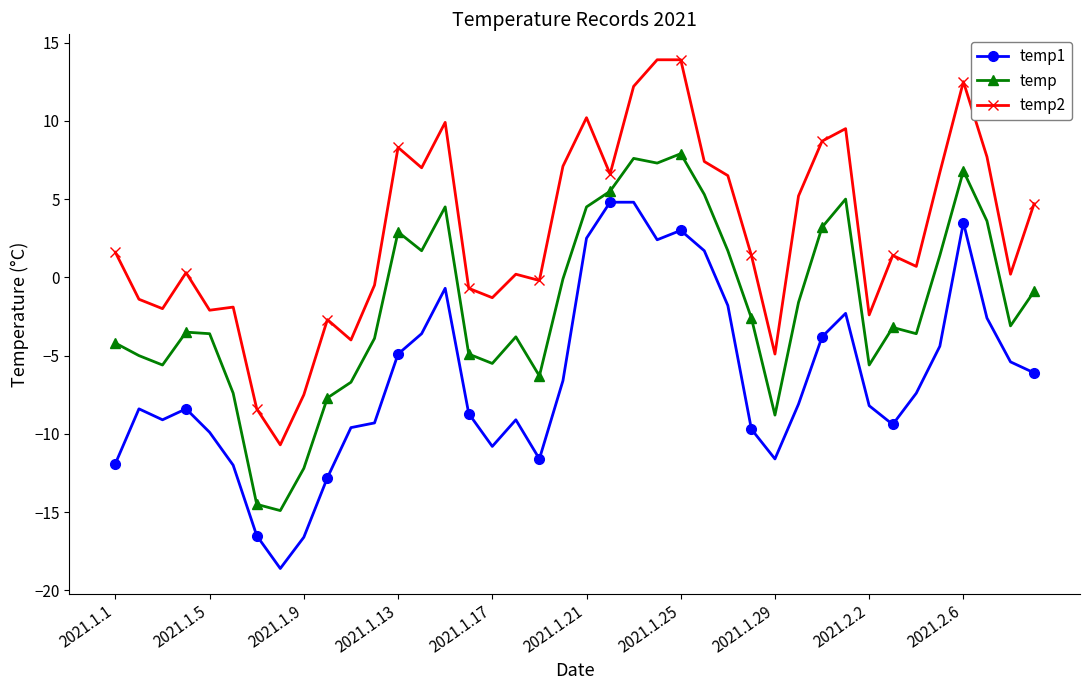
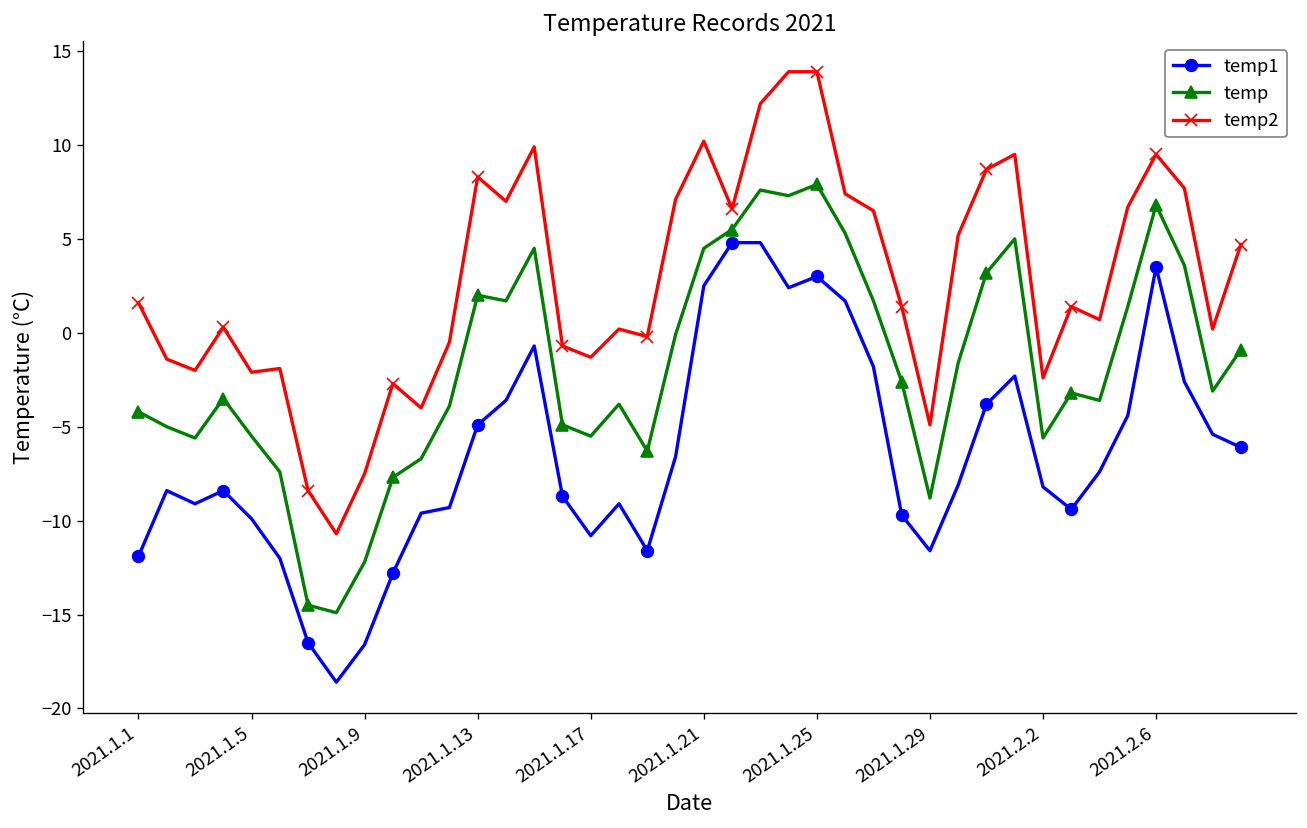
temp, 2021.1.5: -3.6 -> -5.5
temp, 2021.1.13: 2.9 -> 2.0
temp2, 2021.2.6: 12.5 -> 9.5
